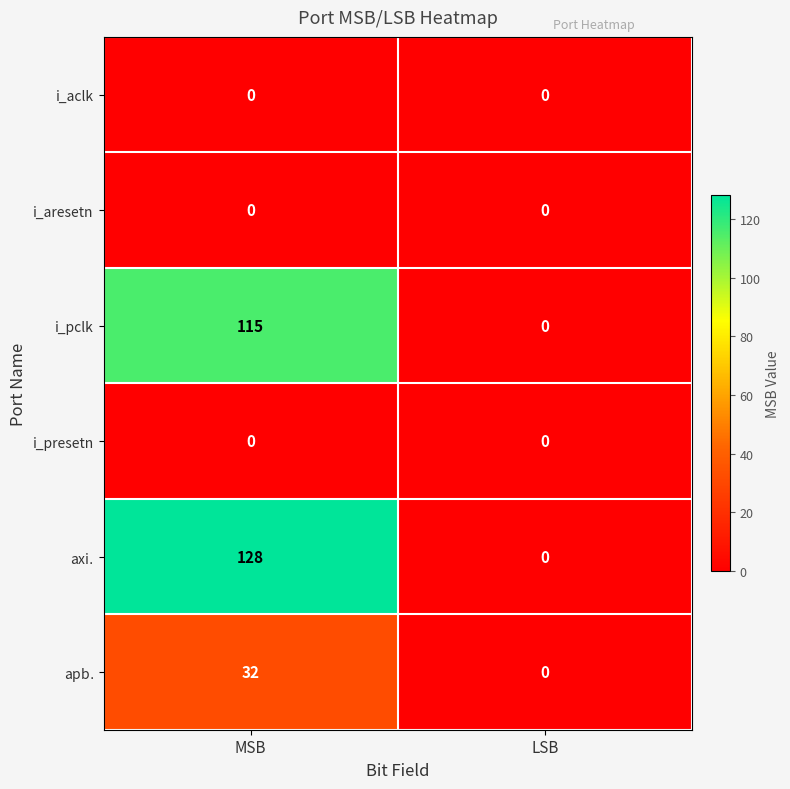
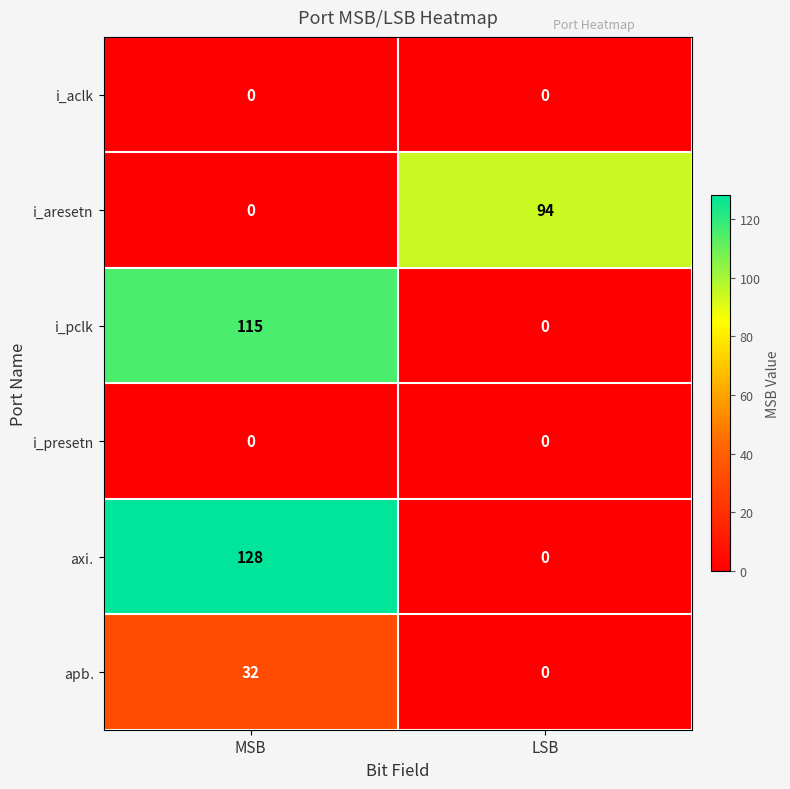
i_aresetn, LSB: 0 -> 94
